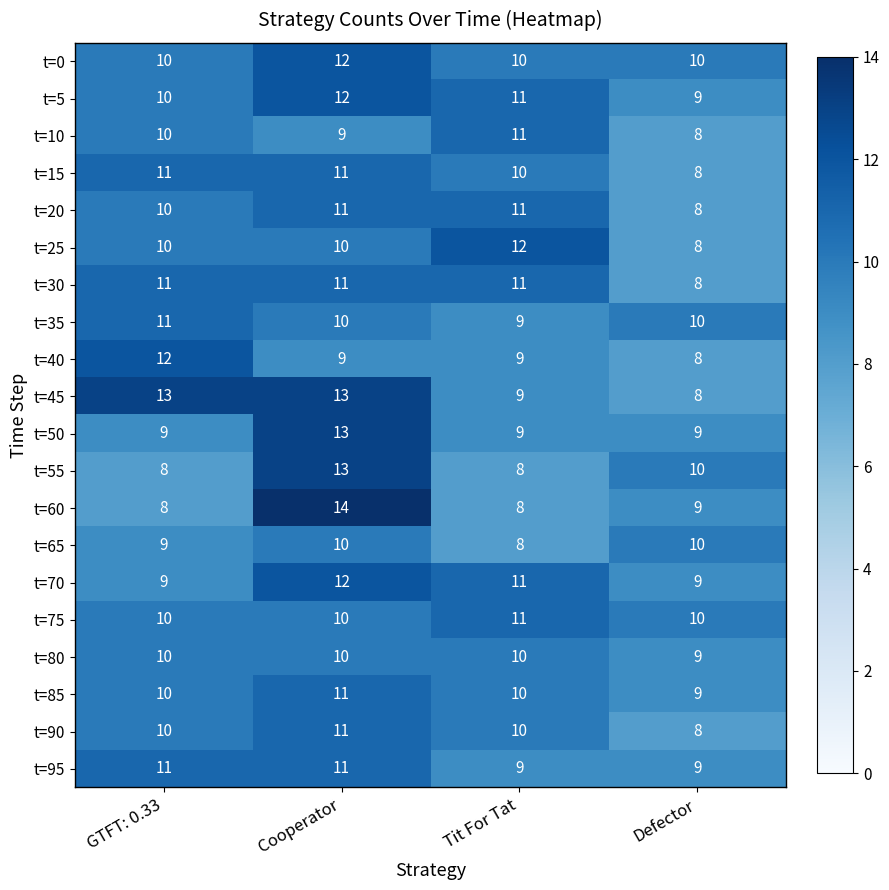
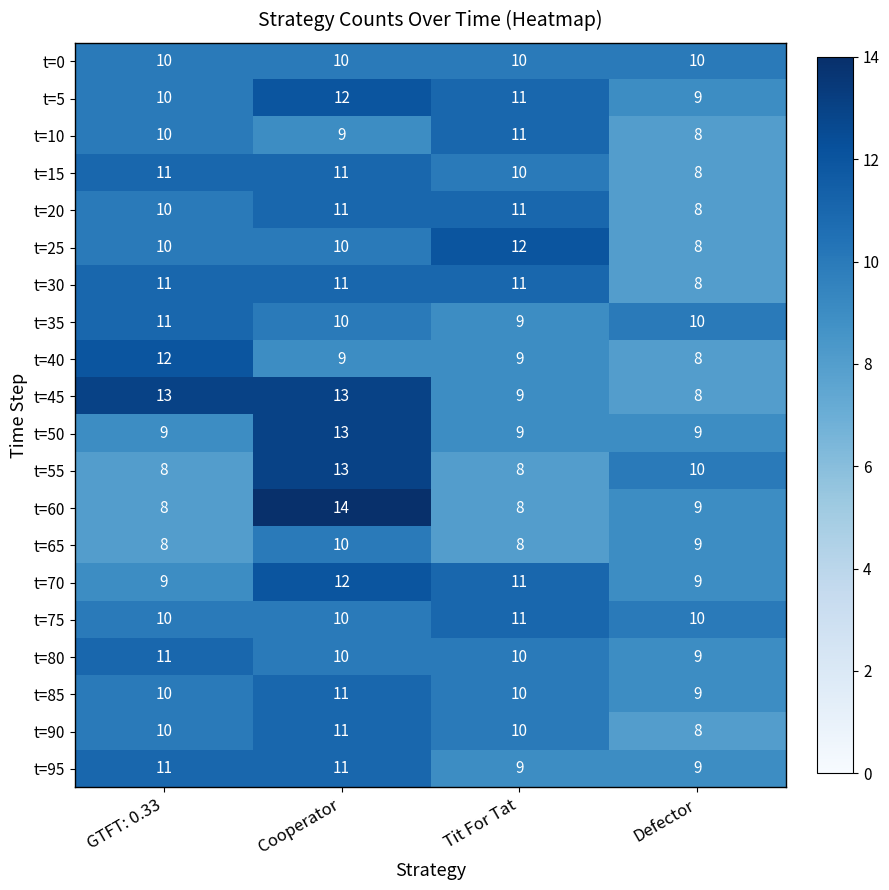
t=0, Cooperator: 12 -> 10
t=65, GTFT: 0.33: 9 -> 8
t=65, Defector: 10 -> 9
t=80, GTFT: 0.33: 10 -> 11
